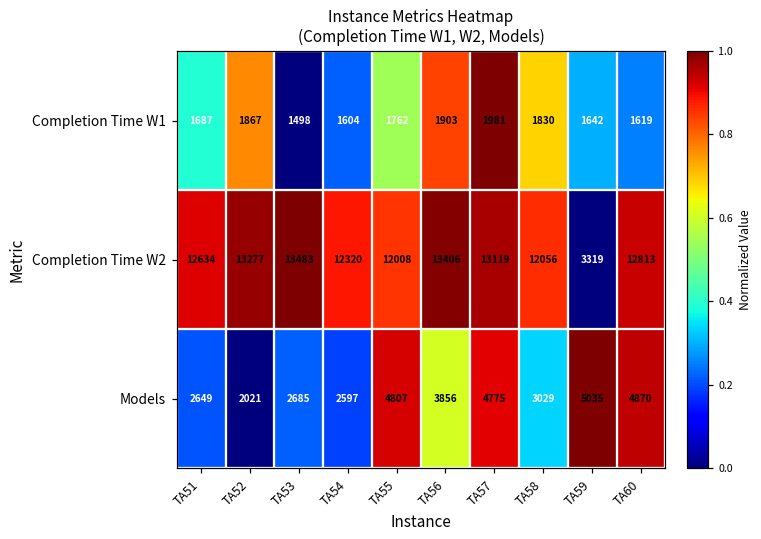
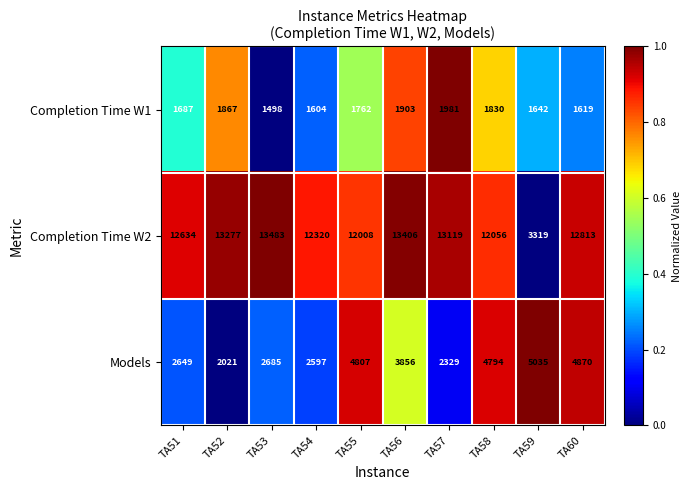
Models, TA57: 4775 -> 2329
Models, TA58: 3029 -> 4794
